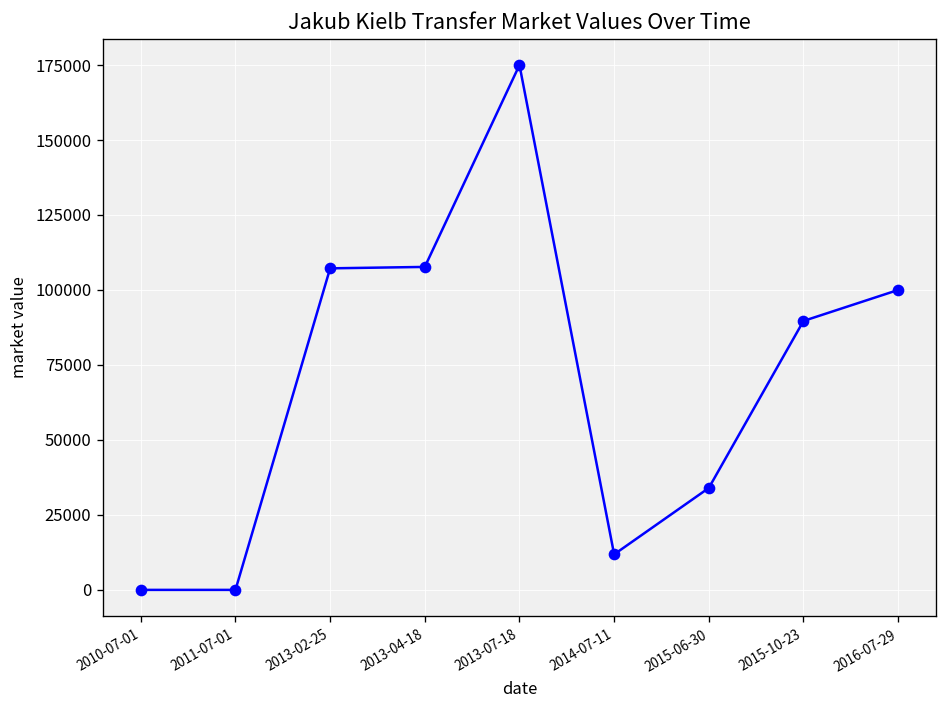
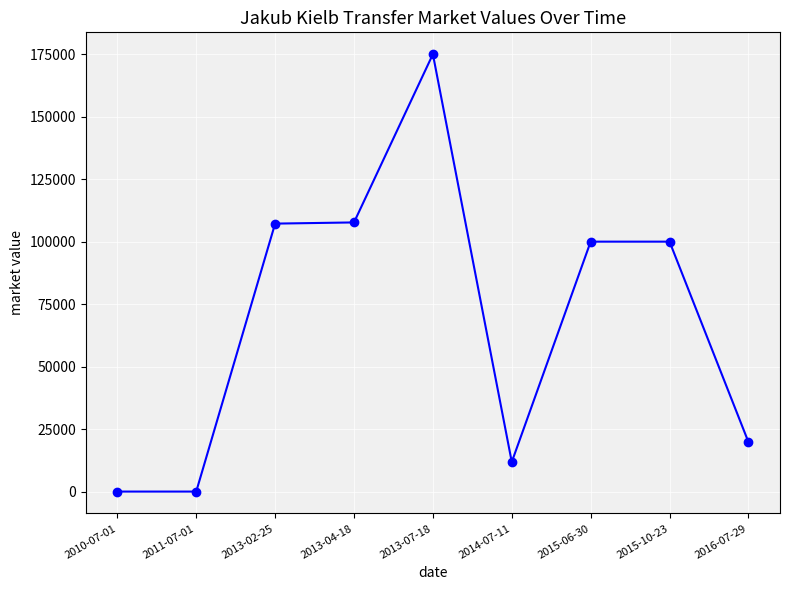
2015-06-30: 34000 -> 100000
2015-10-23: 90000 -> 100000
2016-07-29: 100000 -> 20000
